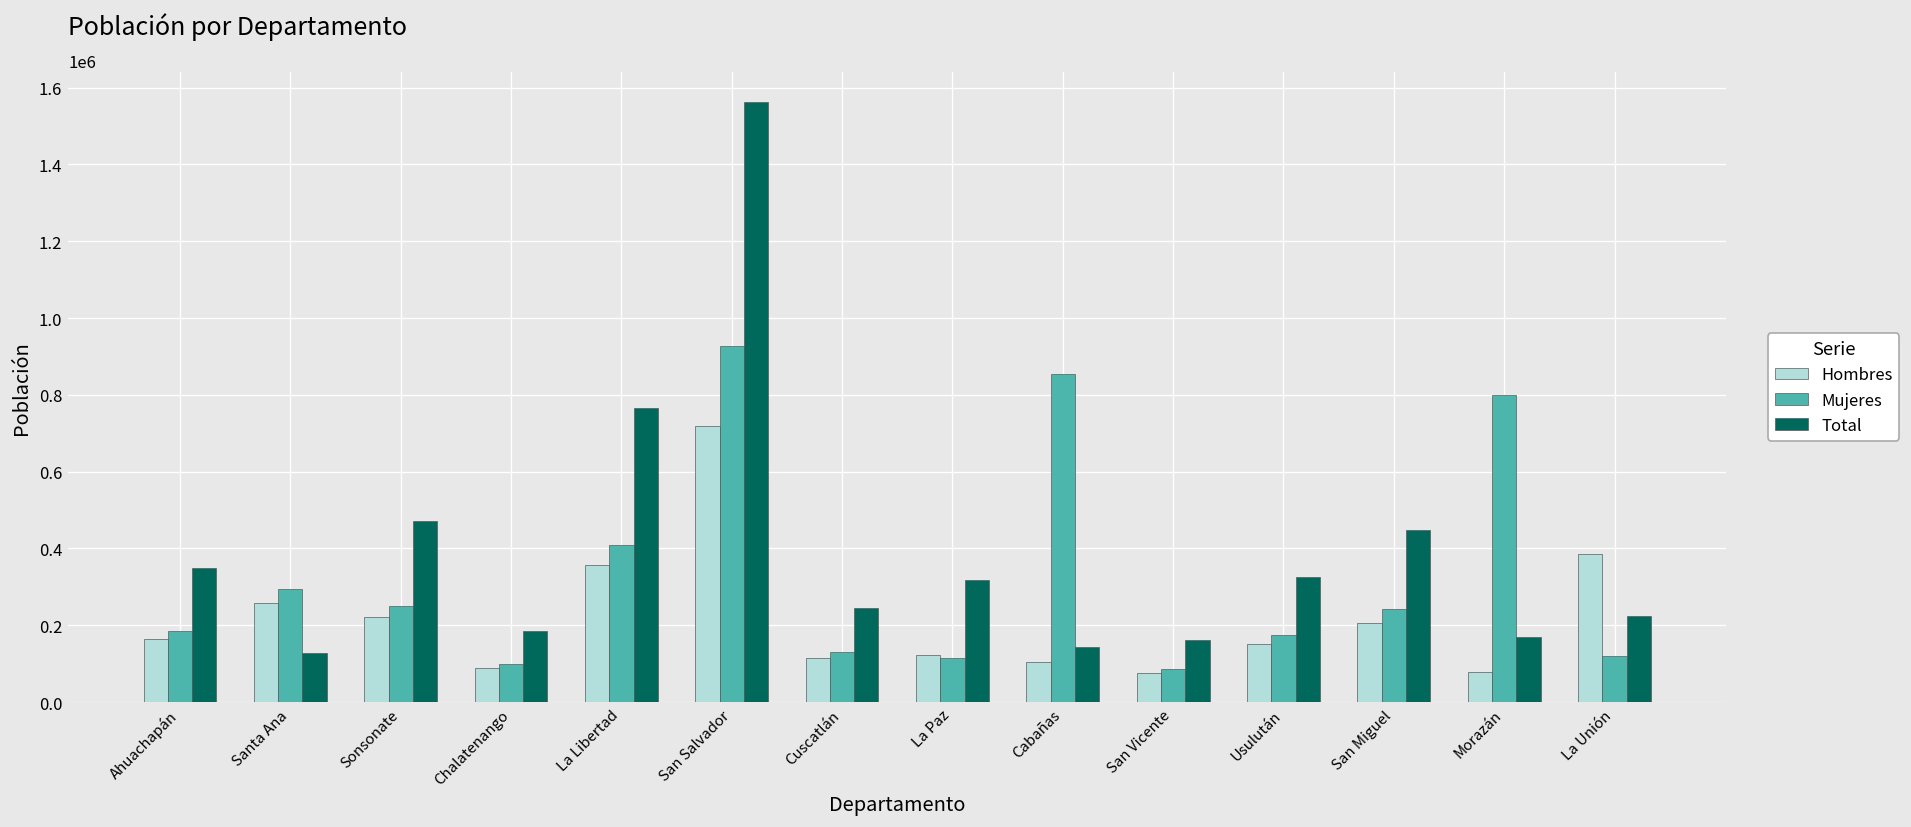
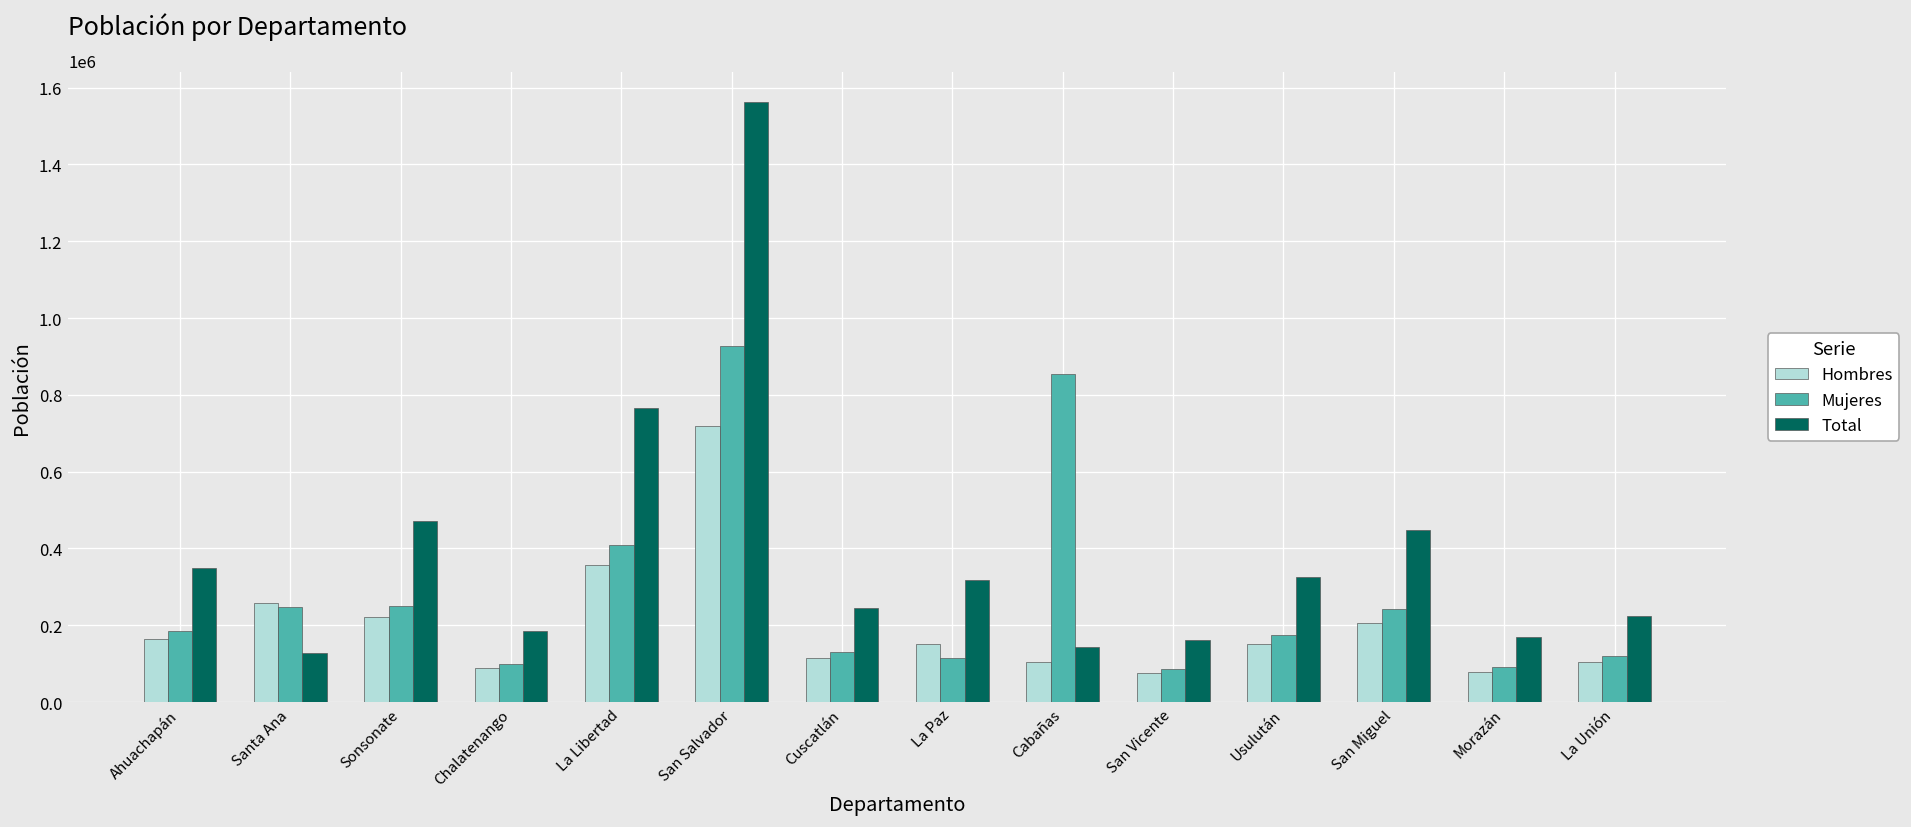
Mujeres, Santa Ana: 300000 -> 250000
Hombres, La Paz: 120000 -> 150000
Mujeres, Morazán: 800000 -> 90000
Hombres, La Unión: 390000 -> 110000
